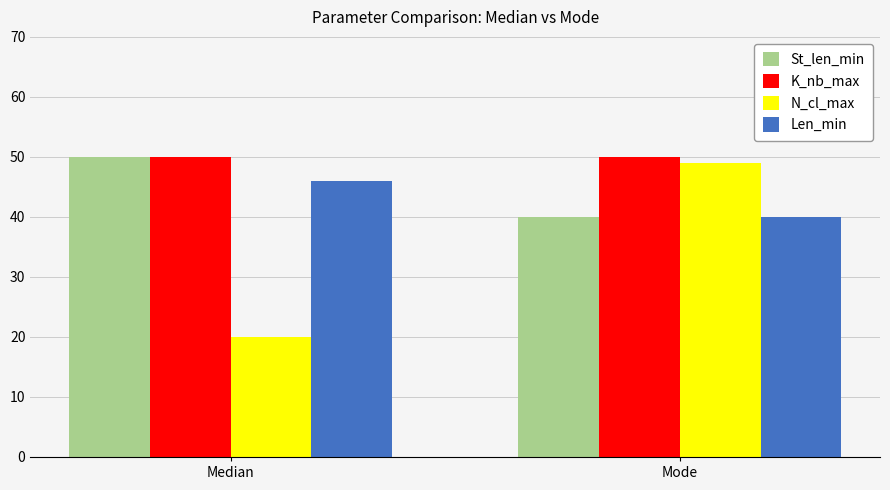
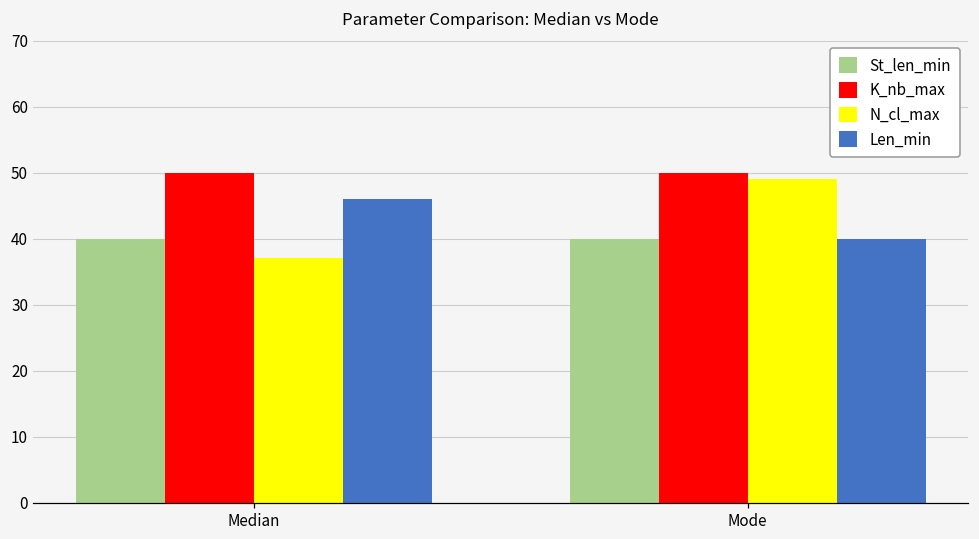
St_len_min, Median: 50 -> 40
N_cl_max, Median: 20 -> 37
